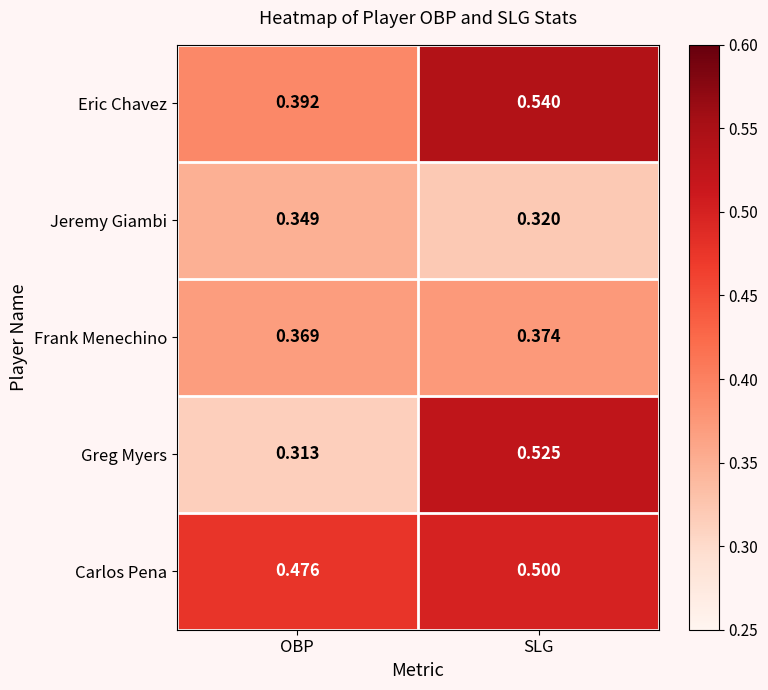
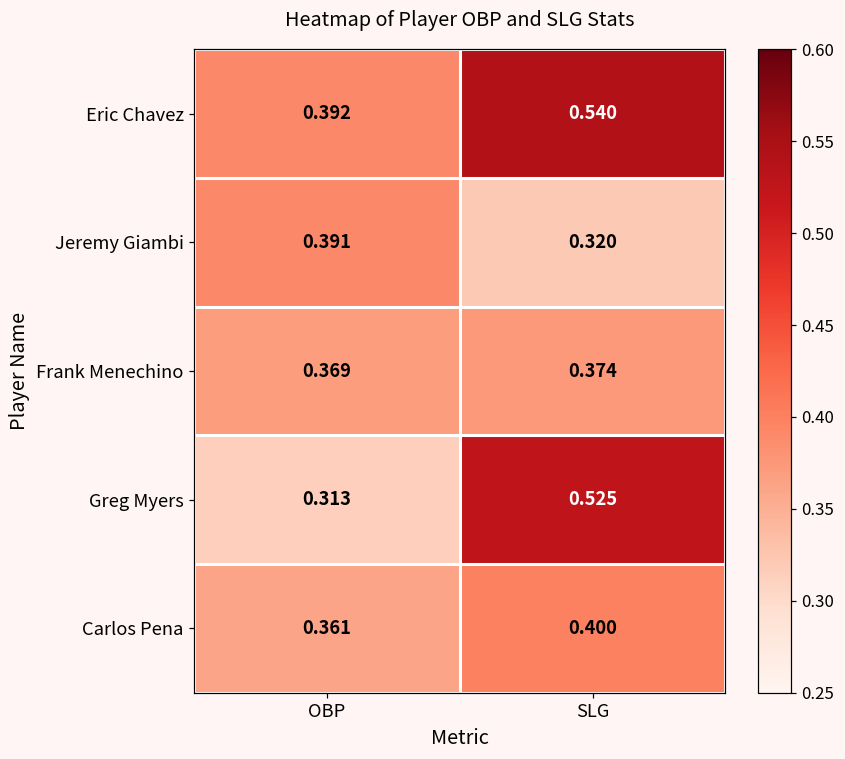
Jeremy Giambi, OBP: 0.349 -> 0.391
Carlos Pena, OBP: 0.476 -> 0.361
Carlos Pena, SLG: 0.500 -> 0.400
